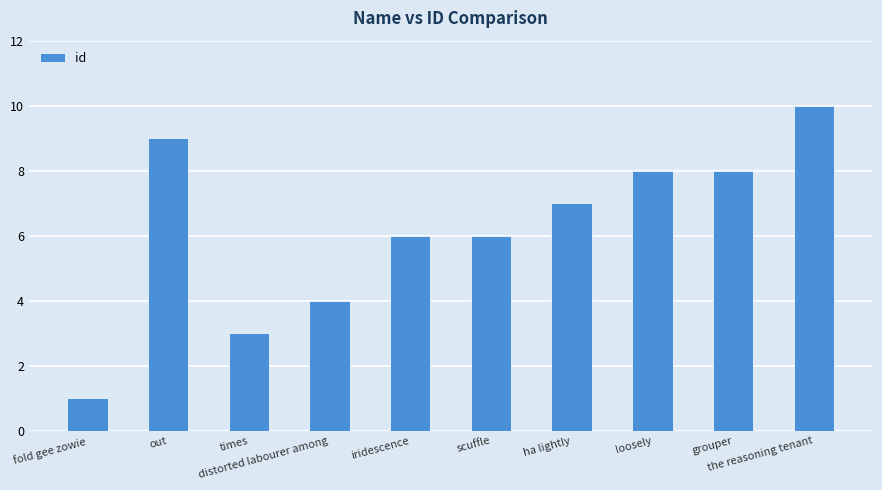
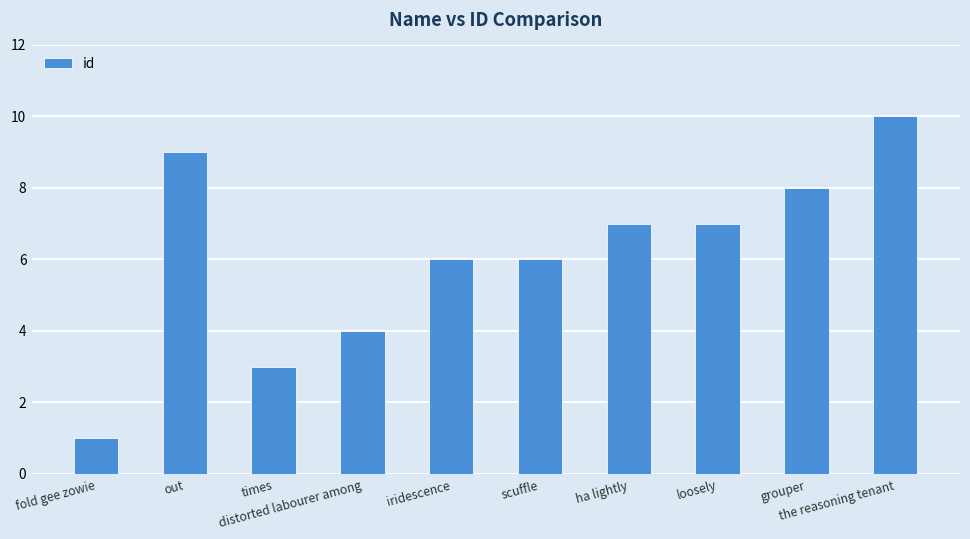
loosely: 8 -> 7
